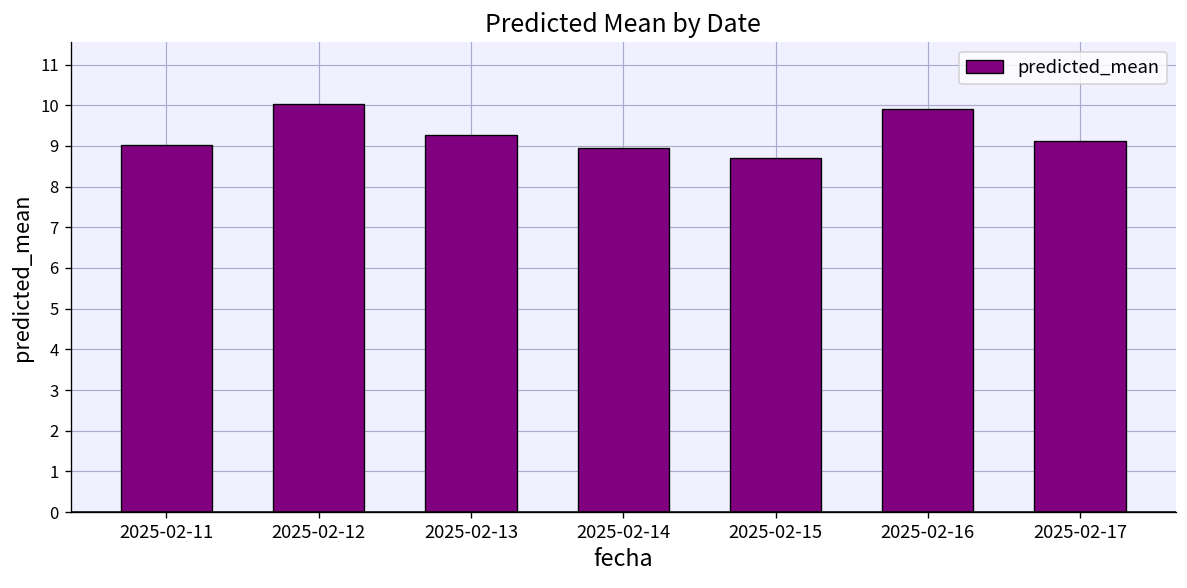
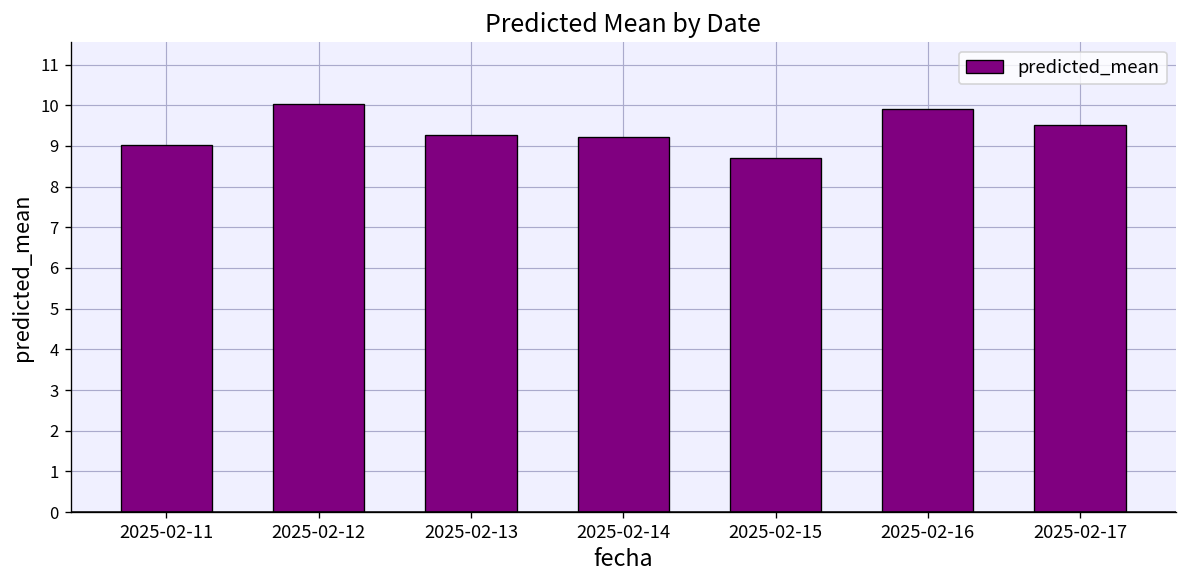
2025-02-14: 9.0 -> 9.2
2025-02-17: 9.1 -> 9.5
